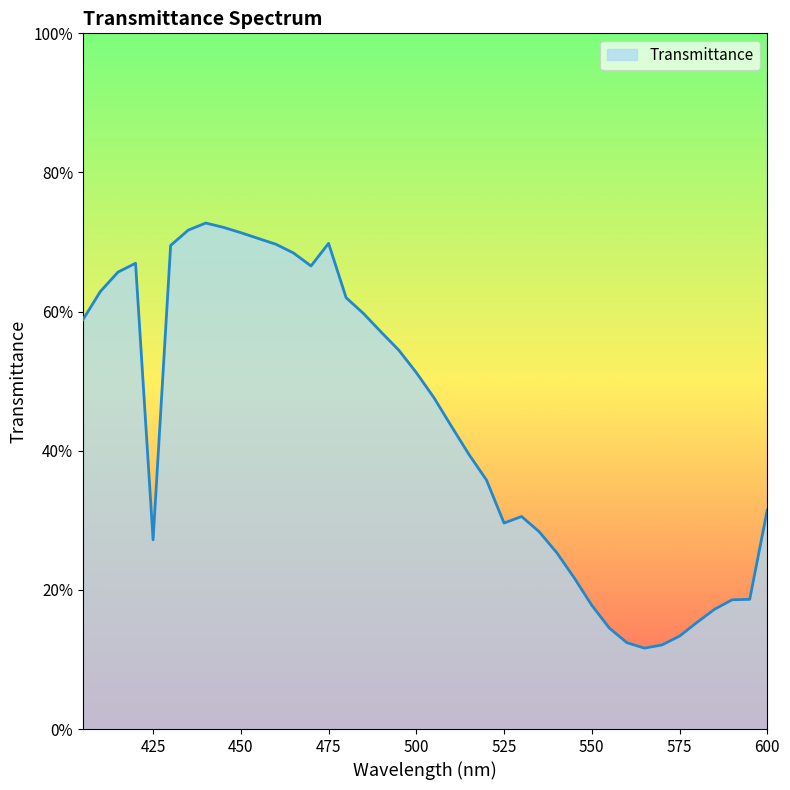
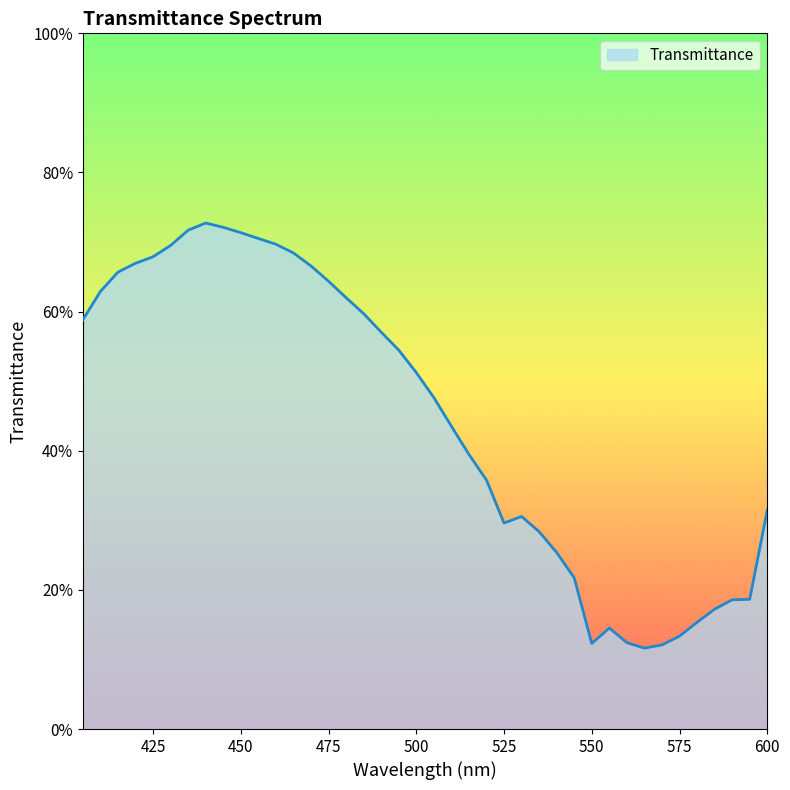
425: 27% -> 68%
475: 70% -> 64%
550: 18% -> 12%
